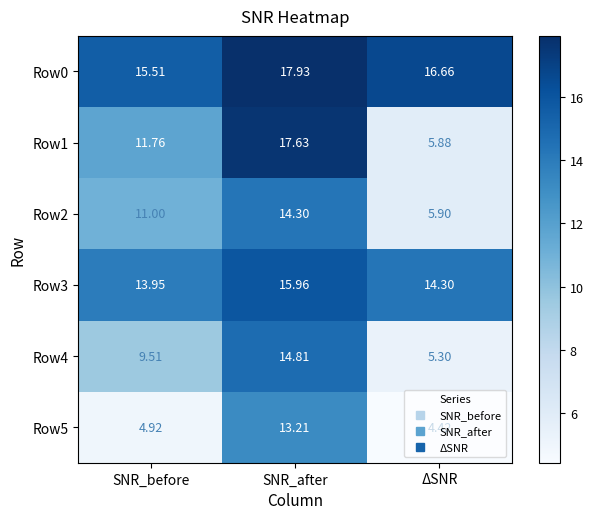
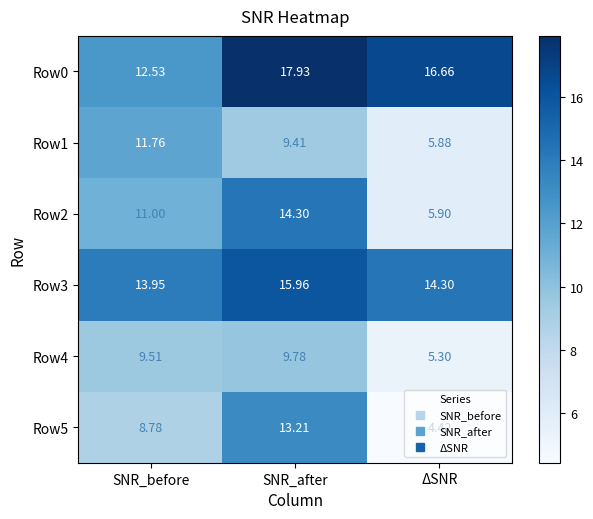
Row0, SNR_before: 15.51 -> 12.53
Row1, SNR_after: 17.63 -> 9.41
Row4, SNR_after: 14.81 -> 9.78
Row5, SNR_before: 4.92 -> 8.78
